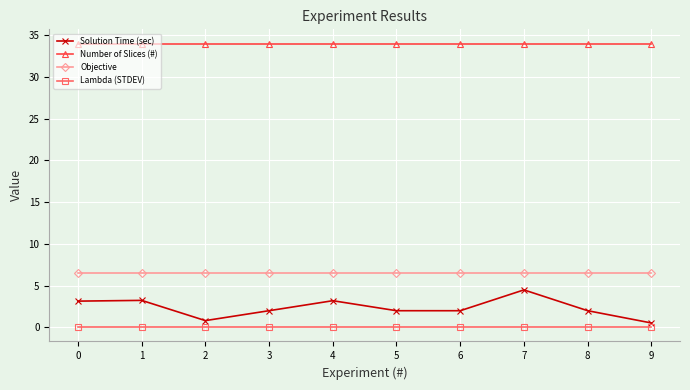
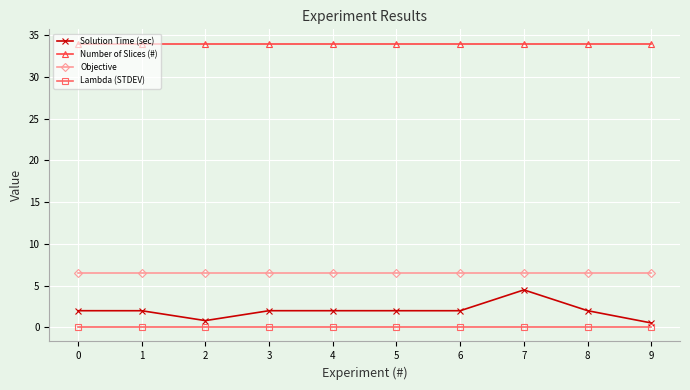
Solution Time (sec), 0: 3 -> 2
Solution Time (sec), 1: 3 -> 2
Solution Time (sec), 4: 3 -> 2
